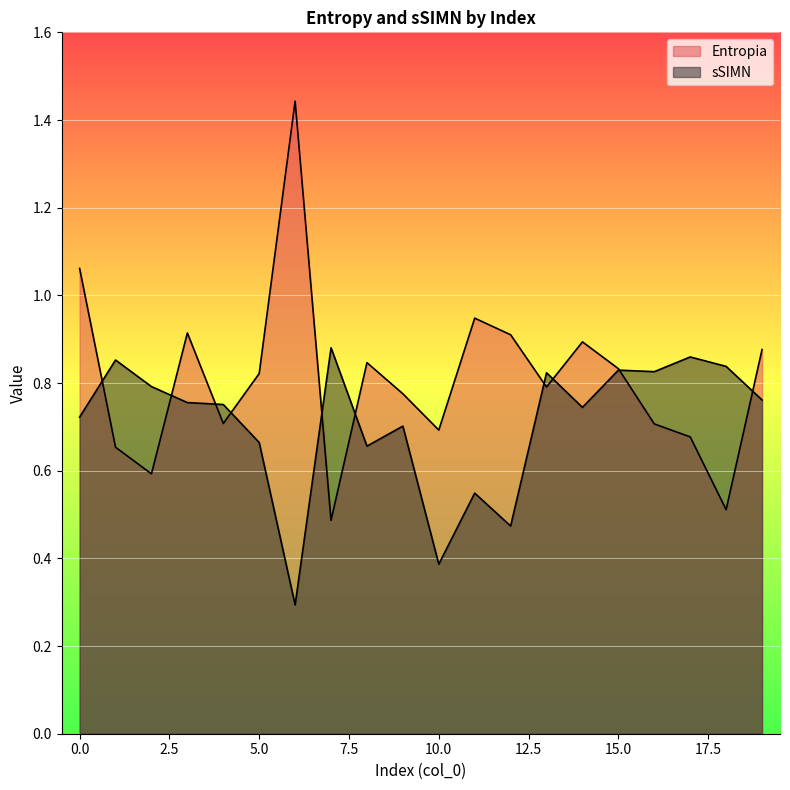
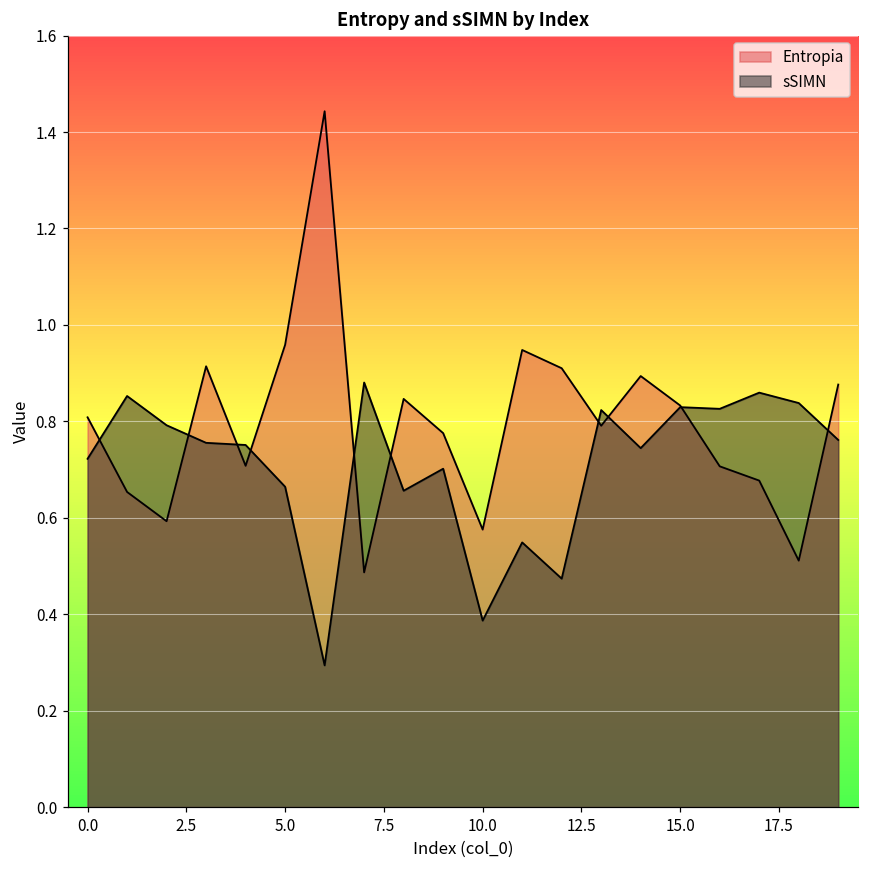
Entropia, 0.0: 1.06 -> 0.81
Entropia, 5.0: 0.82 -> 0.96
Entropia, 10.0: 0.69 -> 0.58
